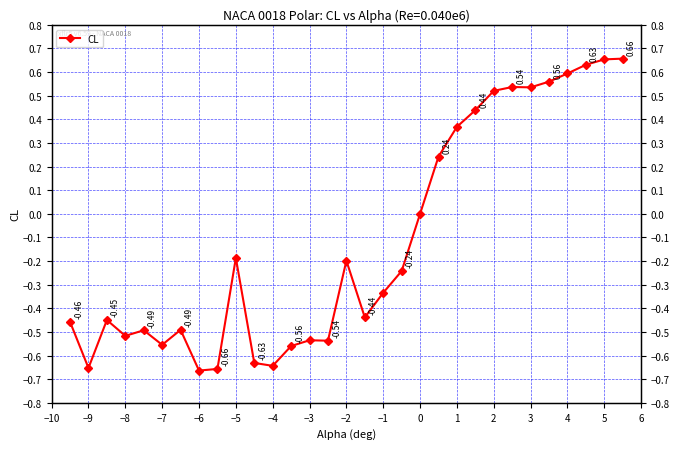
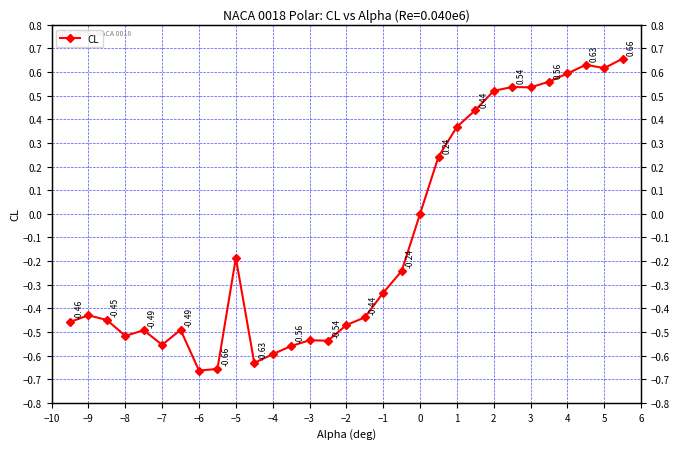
−9: -0.65 -> -0.43
−4: -0.64 -> -0.59
−2: -0.20 -> -0.47
5: 0.65 -> 0.62
